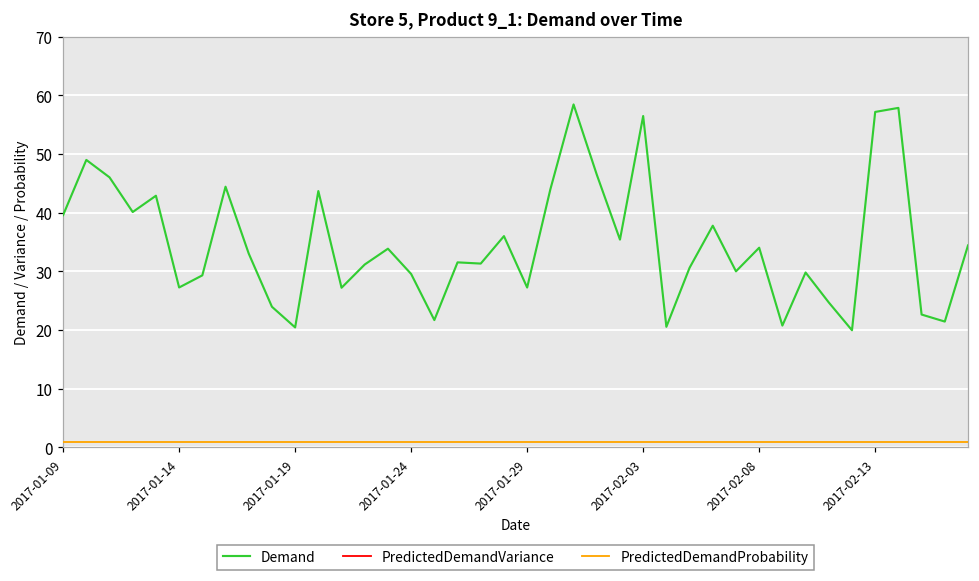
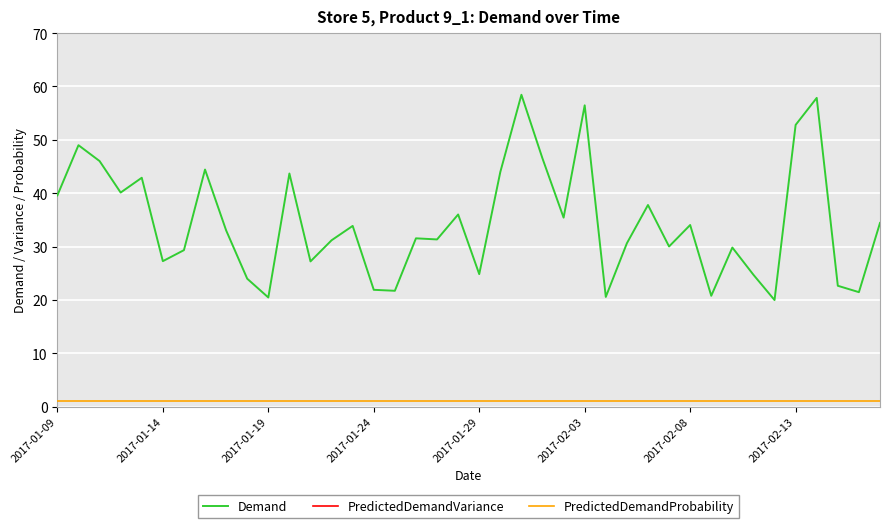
Demand, 2017-01-24: 30 -> 22
Demand, 2017-01-29: 27 -> 25
Demand, 2017-02-13: 57 -> 53
